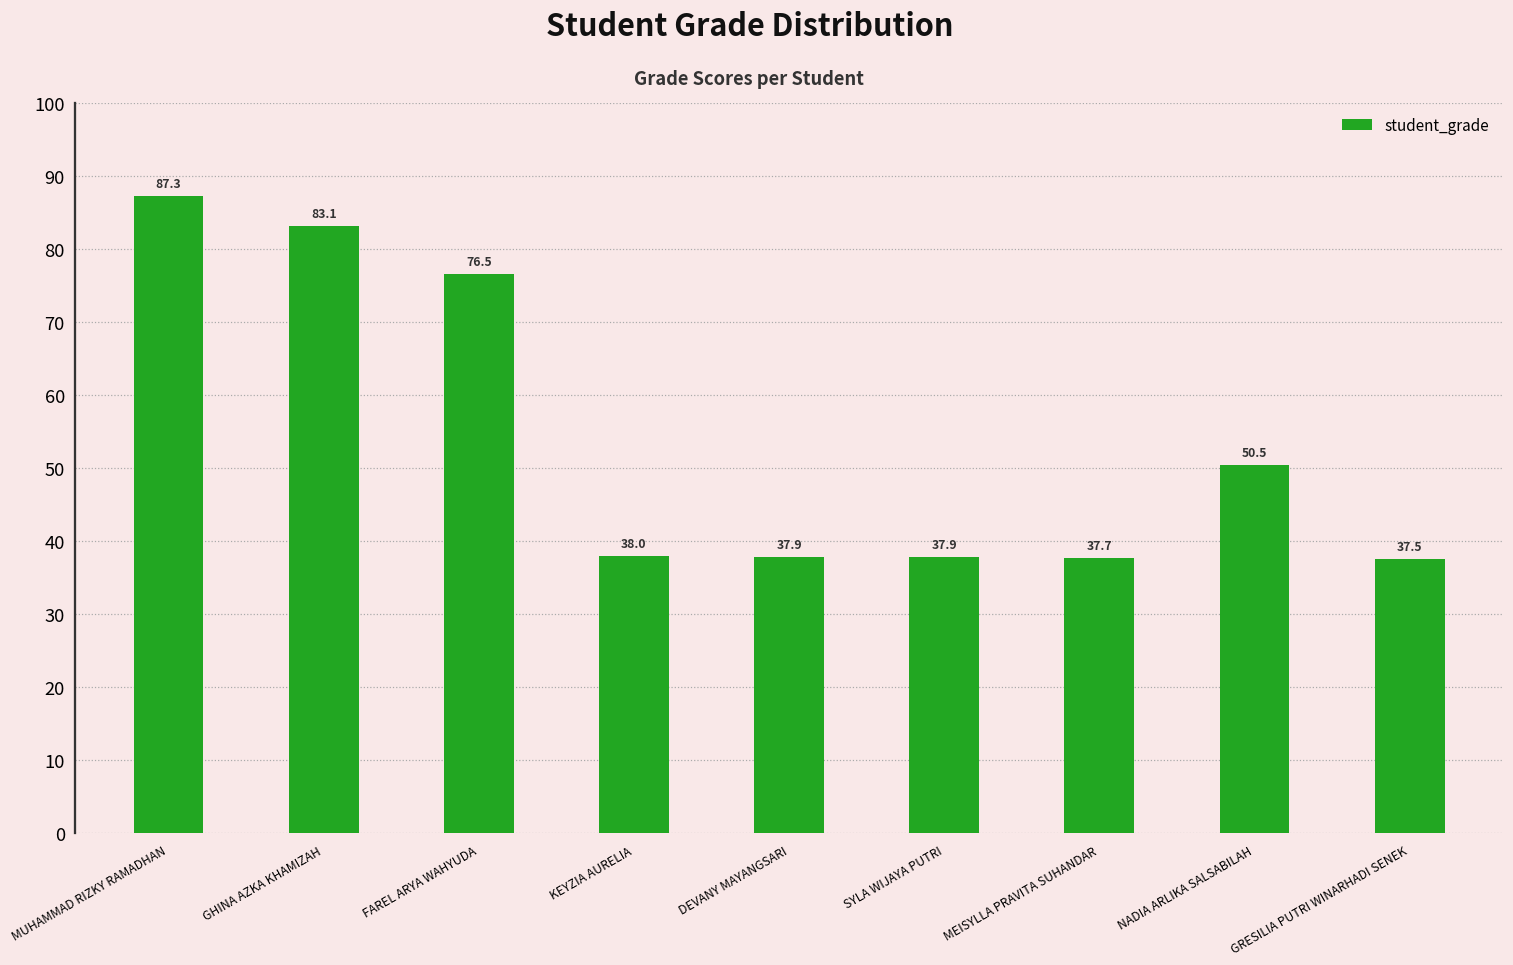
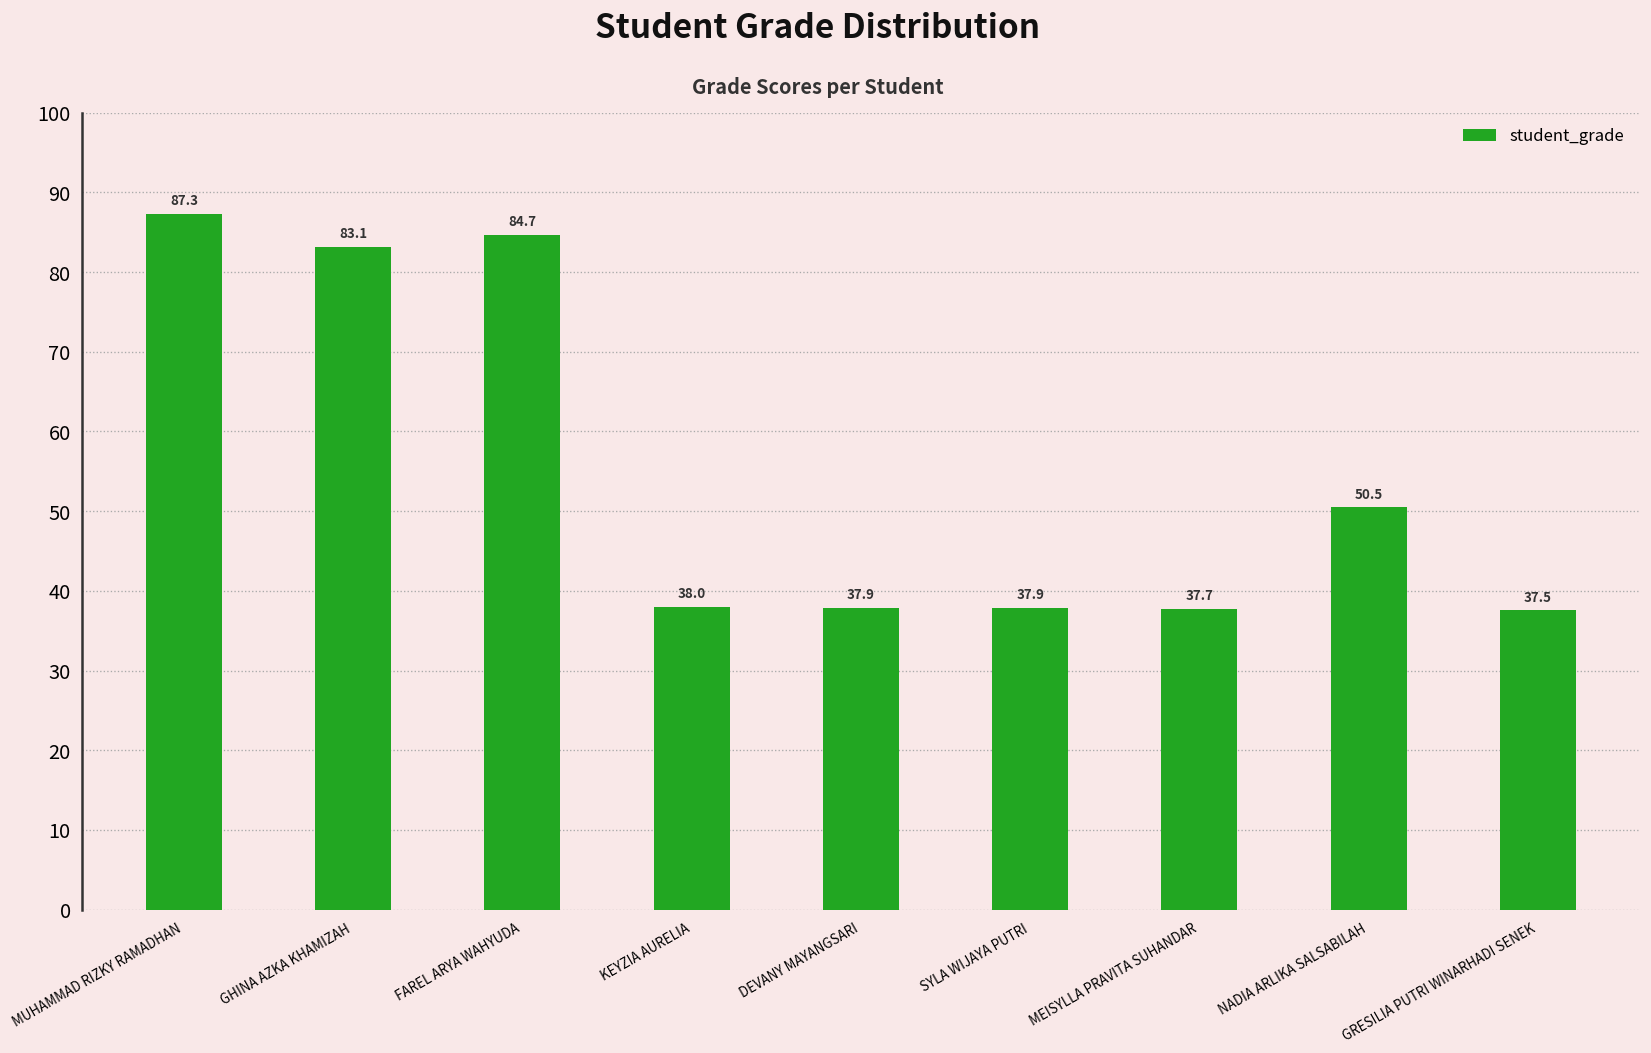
FAREL ARYA WAHYUDA: 76.5 -> 84.7
